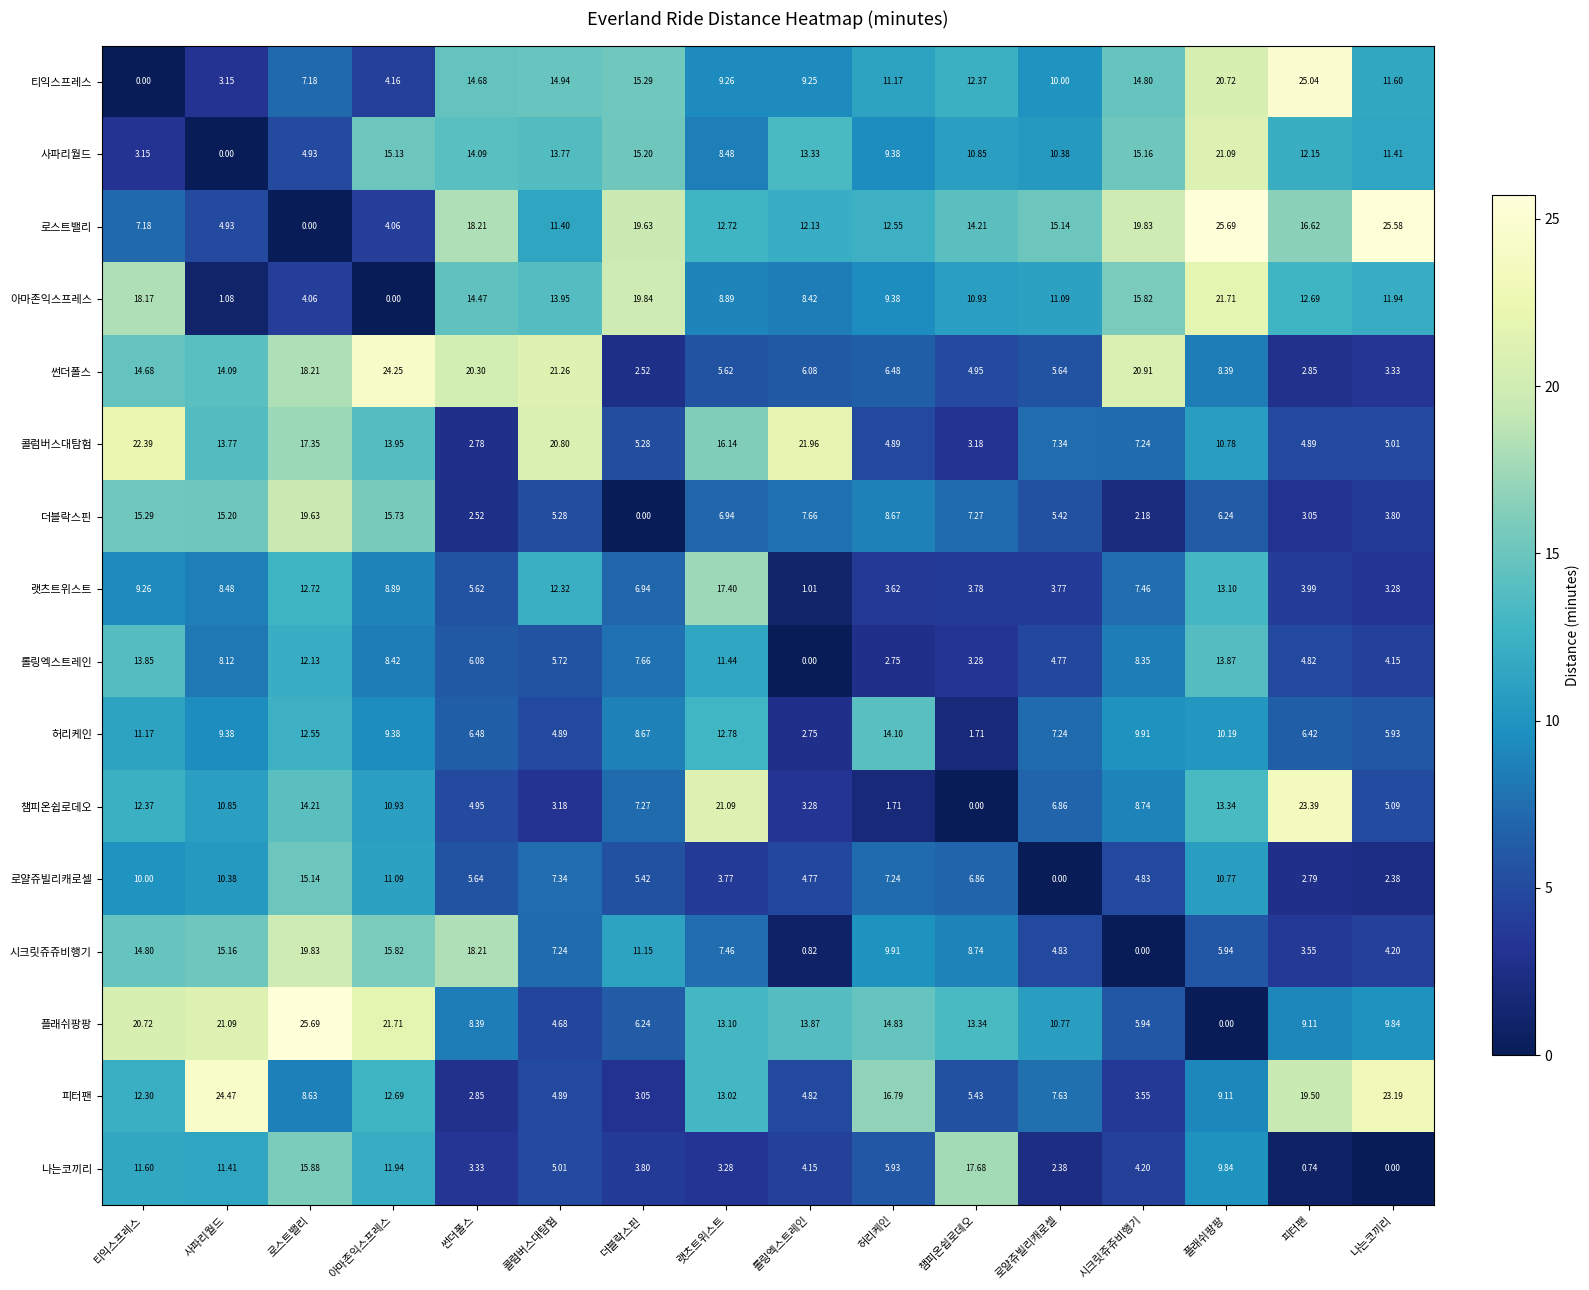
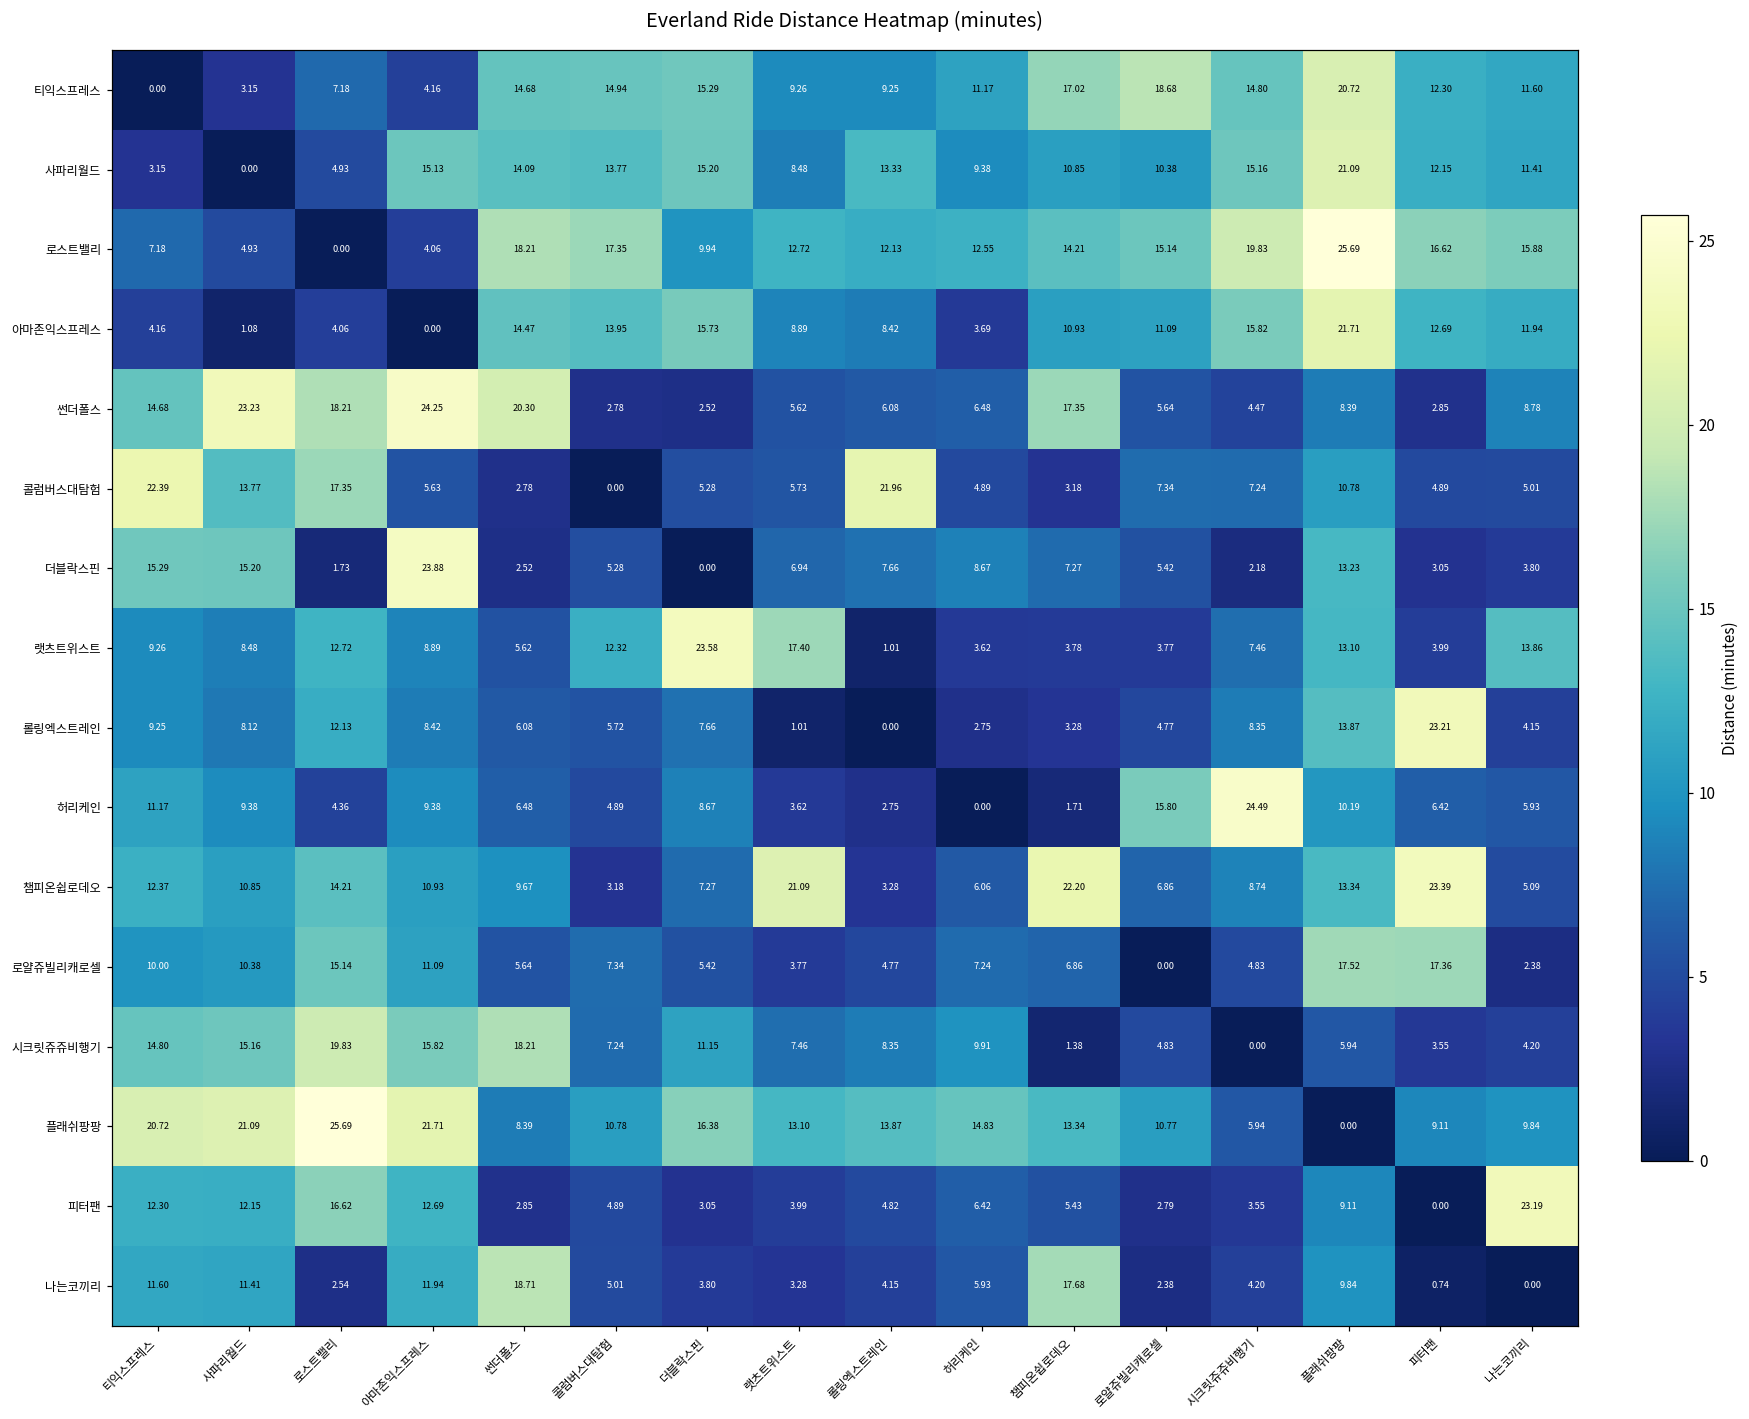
티익스프레스, 챔피온쉽로데오: 12.37 -> 17.02
티익스프레스, 로얄쥬빌리캐로셀: 10.00 -> 18.68
티익스프레스, 피터팬: 25.04 -> 12.30
로스트밸리, 콜럼버스대탐험: 11.40 -> 17.35
로스트밸리, 더블락스핀: 19.63 -> 9.94
로스트밸리, 나는코끼리: 25.58 -> 15.88
아마존익스프레스, 티익스프레스: 18.17 -> 4.16
아마존익스프레스, 더블락스핀: 19.84 -> 15.73
아마존익스프레스, 허리케인: 9.38 -> 3.69
썬더폴스, 사파리월드: 14.09 -> 23.23
썬더폴스, 콜럼버스대탐험: 21.26 -> 2.78
썬더폴스, 챔피온쉽로데오: 4.95 -> 17.35
썬더폴스, 시크릿쥬쥬비행기: 20.91 -> 4.47
썬더폴스, 나는코끼리: 3.33 -> 8.78
콜럼버스대탐험, 아마존익스프레스: 13.95 -> 5.63
콜럼버스대탐험, 콜럼버스대탐험: 20.80 -> 0.00
콜럼버스대탐험, 랫츠트위스트: 16.14 -> 5.73
더블락스핀, 로스트밸리: 19.63 -> 1.73
더블락스핀, 아마존익스프레스: 15.73 -> 23.88
더블락스핀, 플래쉬팡팡: 6.24 -> 13.23
랫츠트위스트, 더블락스핀: 6.94 -> 23.58
랫츠트위스트, 나는코끼리: 3.28 -> 13.86
롤링엑스트레인, 티익스프레스: 13.85 -> 9.25
롤링엑스트레인, 랫츠트위스트: 11.44 -> 1.01
롤링엑스트레인, 피터팬: 4.82 -> 23.21
허리케인, 로스트밸리: 12.55 -> 4.36
허리케인, 랫츠트위스트: 12.78 -> 3.62
허리케인, 허리케인: 14.10 -> 0.00
허리케인, 로얄쥬빌리캐로셀: 7.24 -> 15.80
허리케인, 시크릿쥬쥬비행기: 9.91 -> 24.49
챔피온쉽로데오, 썬더폴스: 4.95 -> 9.67
챔피온쉽로데오, 허리케인: 1.71 -> 6.06
챔피온쉽로데오, 챔피온쉽로데오: 0.00 -> 22.20
로얄쥬빌리캐로셀, 플래쉬팡팡: 10.77 -> 17.52
로얄쥬빌리캐로셀, 피터팬: 2.79 -> 17.36
시크릿쥬쥬비행기, 롤링엑스트레인: 0.82 -> 8.35
시크릿쥬쥬비행기, 챔피온쉽로데오: 8.74 -> 1.38
플래쉬팡팡, 콜럼버스대탐험: 4.68 -> 10.78
플래쉬팡팡, 더블락스핀: 6.24 -> 16.38
피터팬, 사파리월드: 24.47 -> 12.15
피터팬, 로스트밸리: 8.63 -> 16.62
피터팬, 랫츠트위스트: 13.02 -> 3.99
피터팬, 허리케인: 16.79 -> 6.42
피터팬, 로얄쥬빌리캐로셀: 7.63 -> 2.79
피터팬, 피터팬: 19.50 -> 0.00
나는코끼리, 로스트밸리: 15.88 -> 2.54
나는코끼리, 썬더폴스: 3.33 -> 18.71
